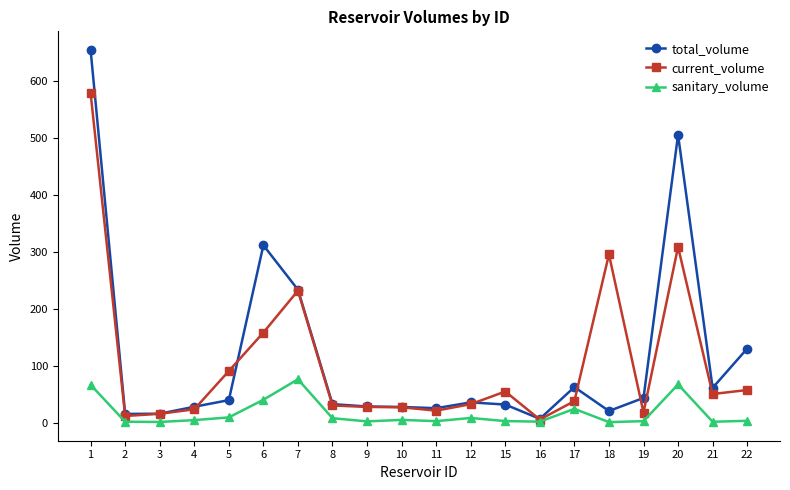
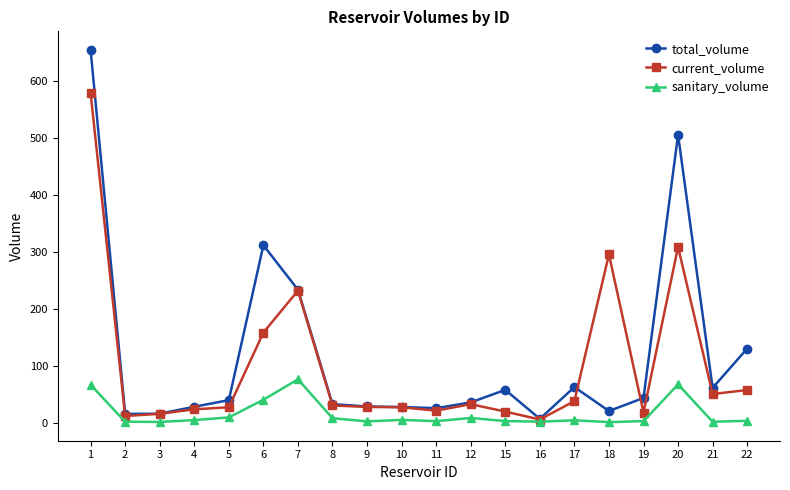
current_volume, 5: 90 -> 30
total_volume, 15: 30 -> 60
current_volume, 15: 50 -> 20
sanitary_volume, 17: 20 -> 0
